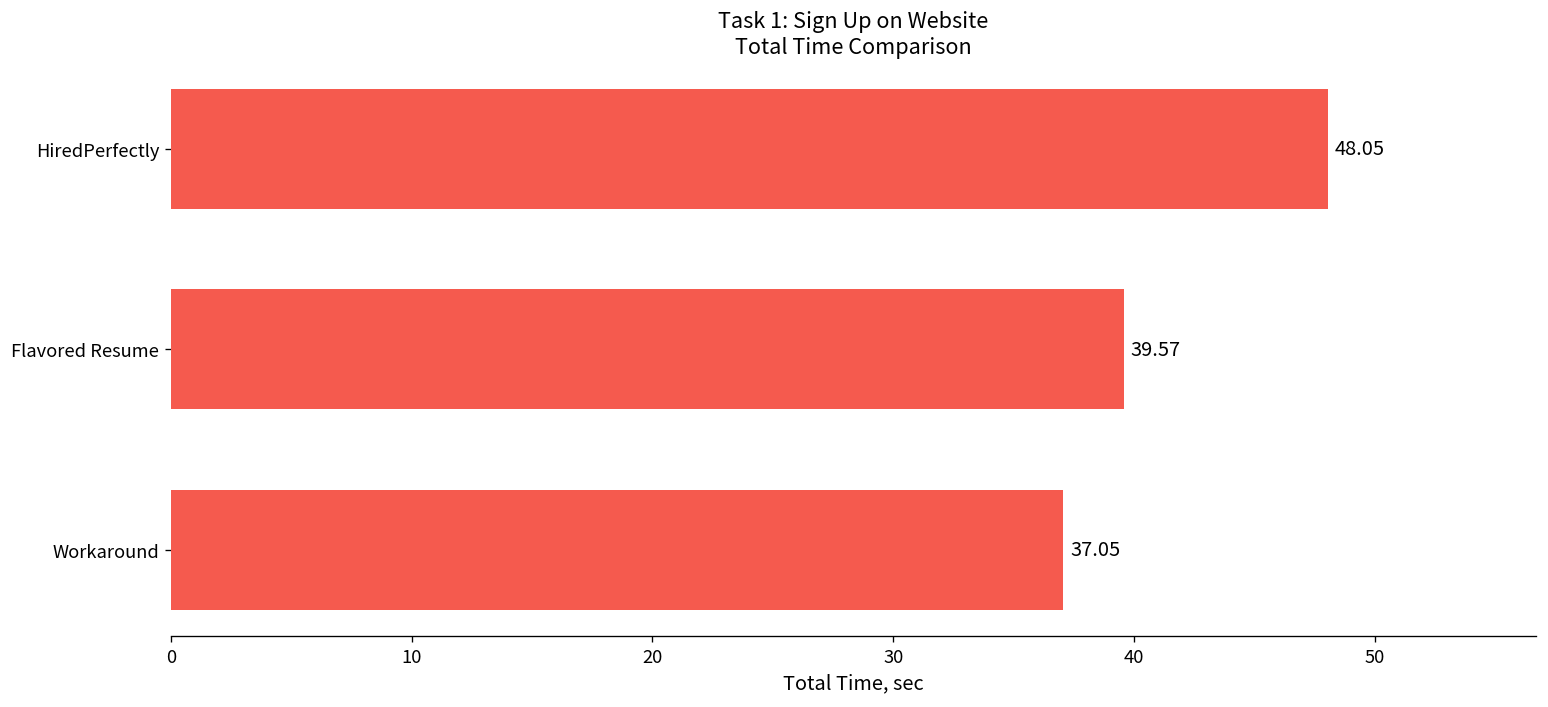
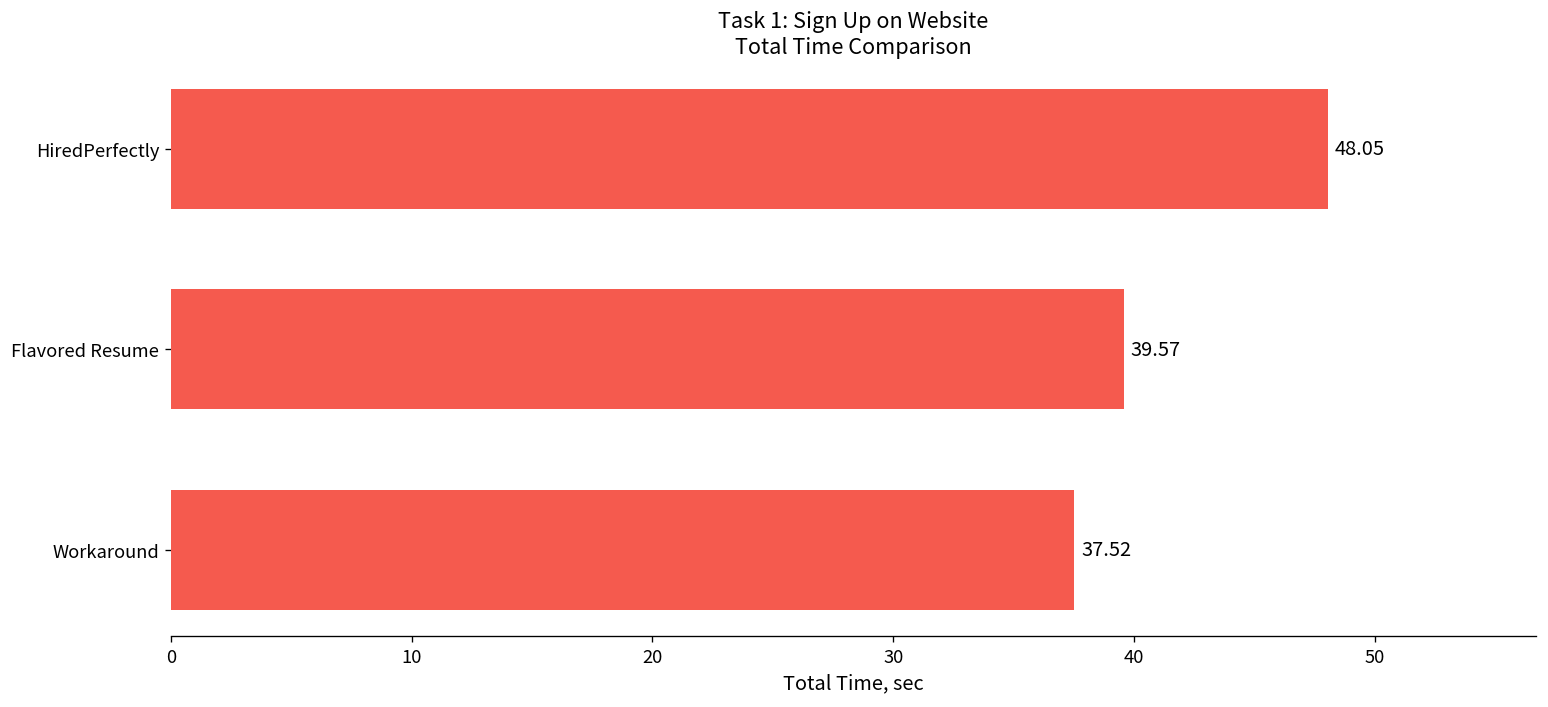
Workaround: 37.05 -> 37.52
